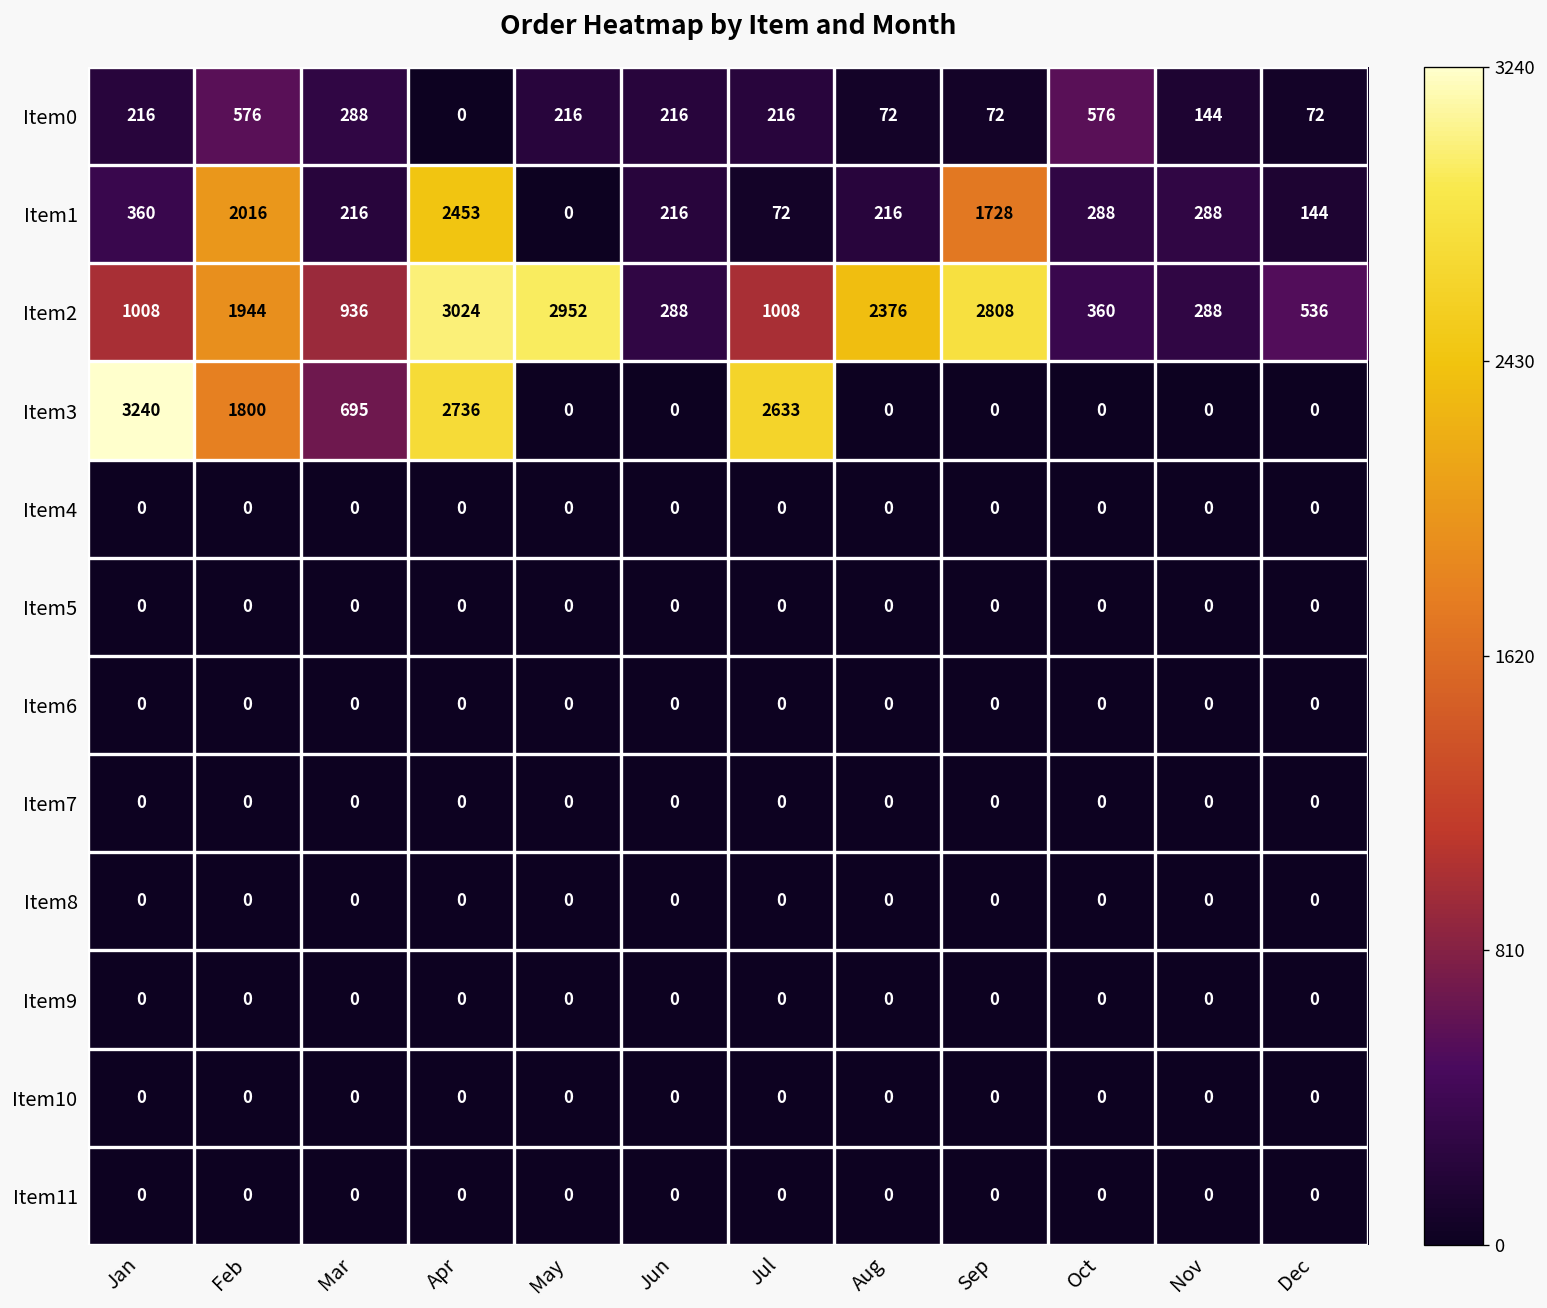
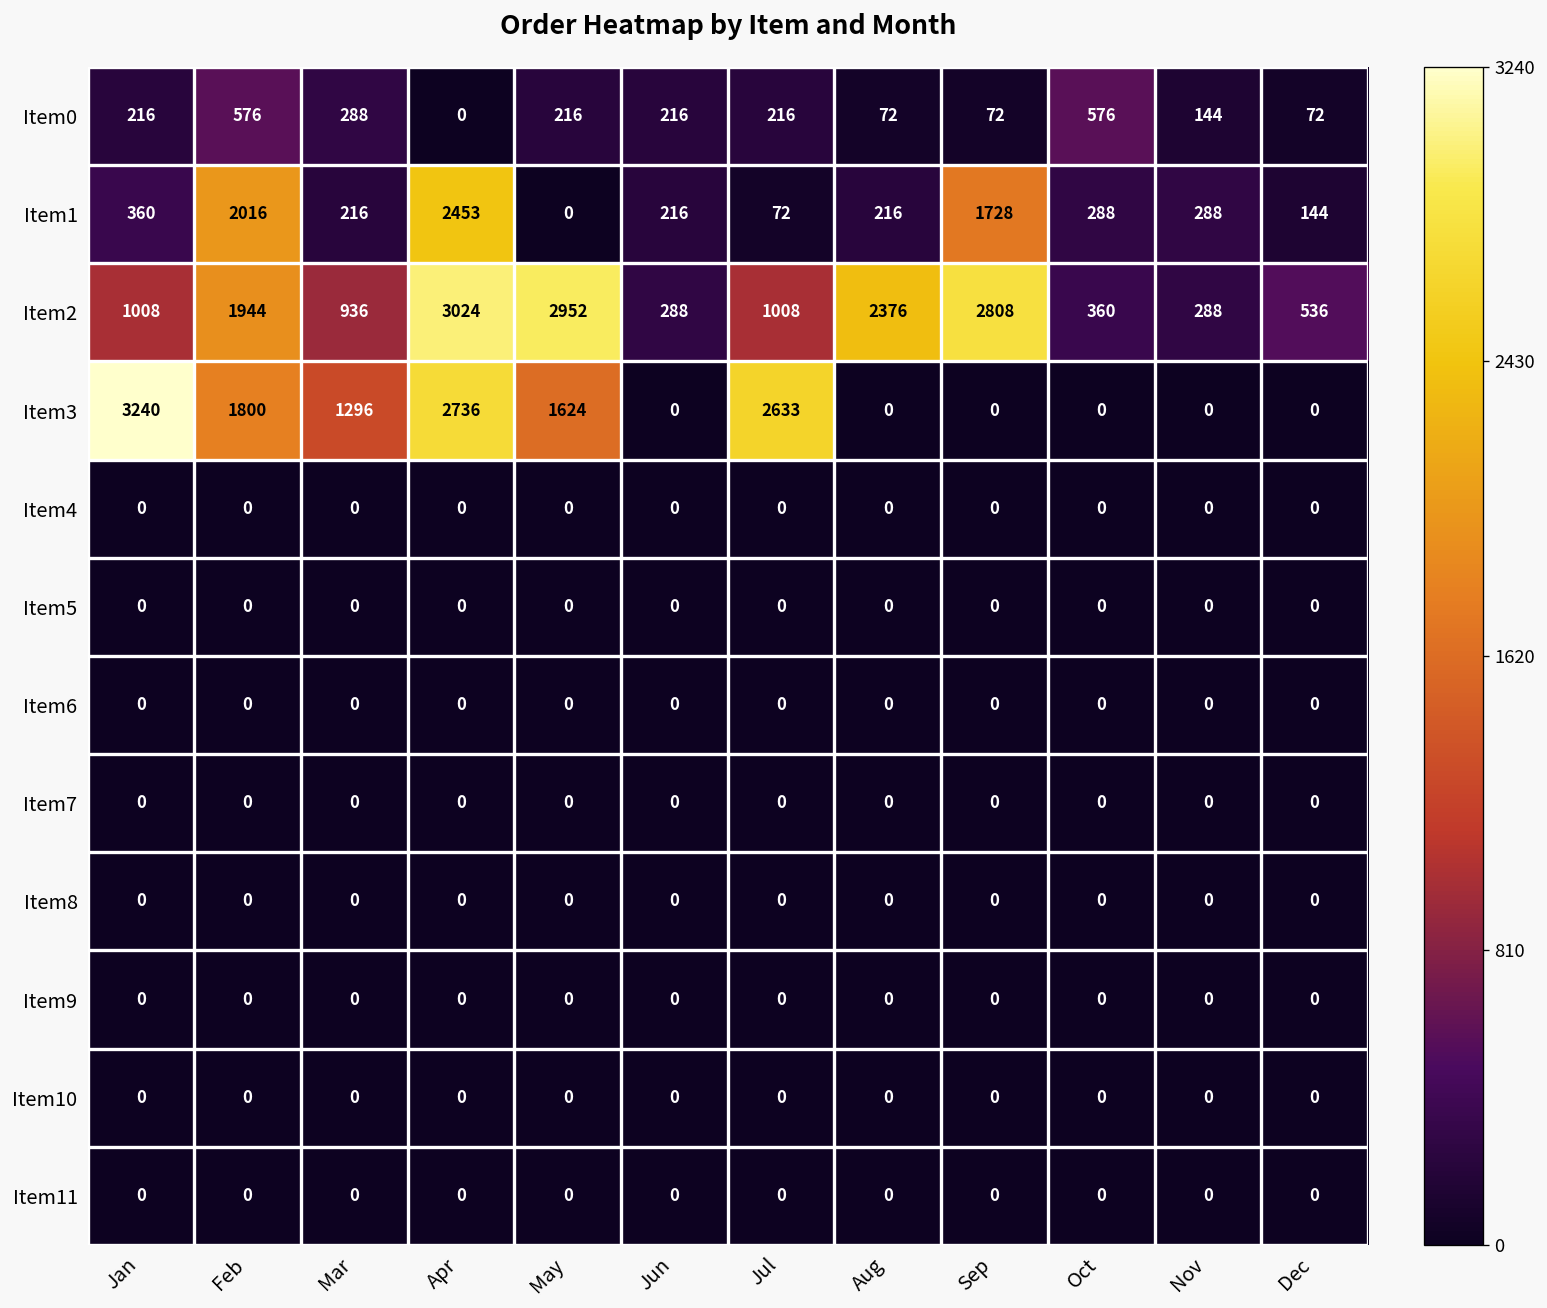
Item3, Mar: 695 -> 1296
Item3, May: 0 -> 1624
